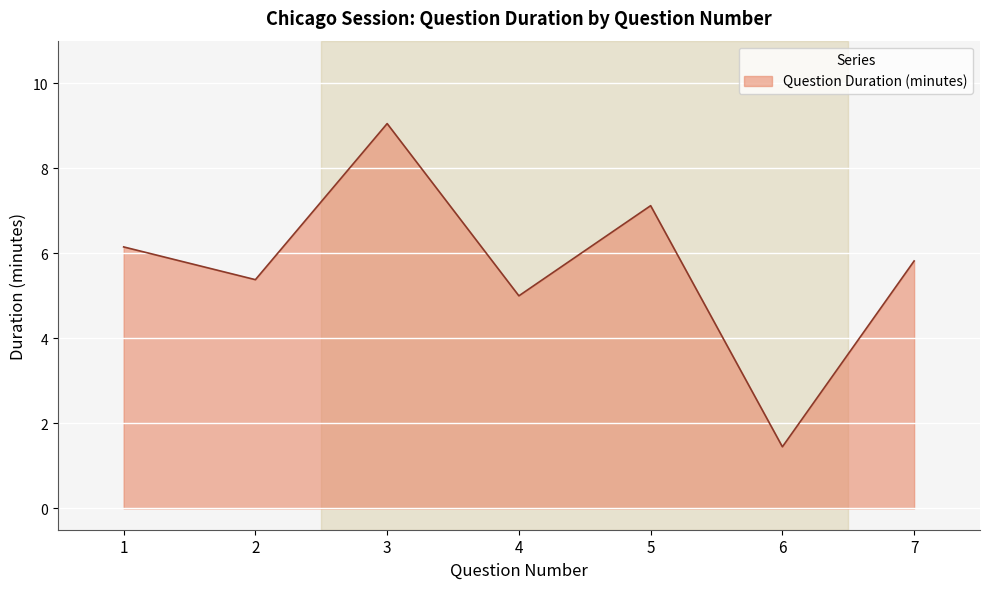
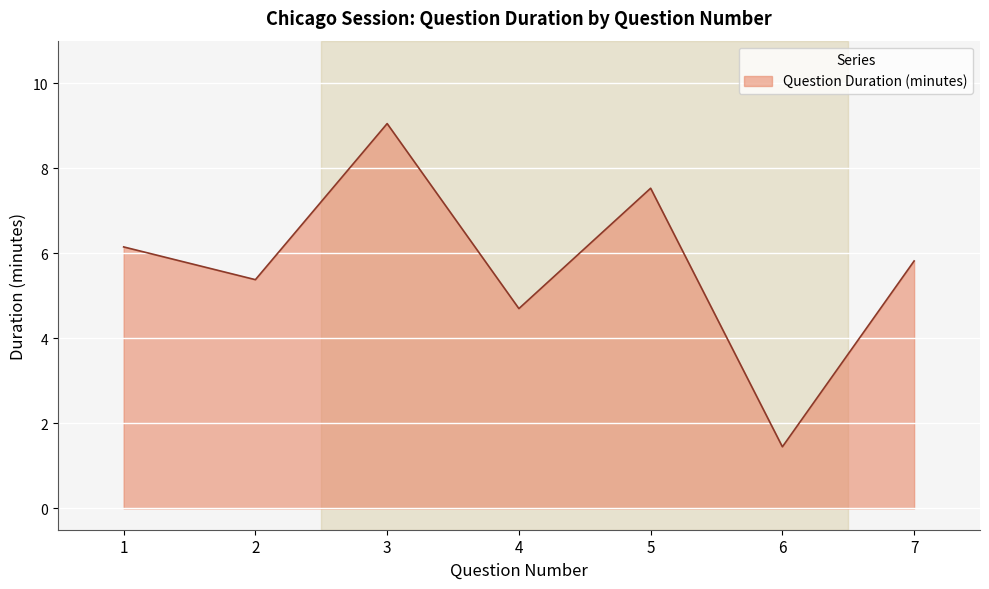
4: 5.0 -> 4.7
5: 7.1 -> 7.5
